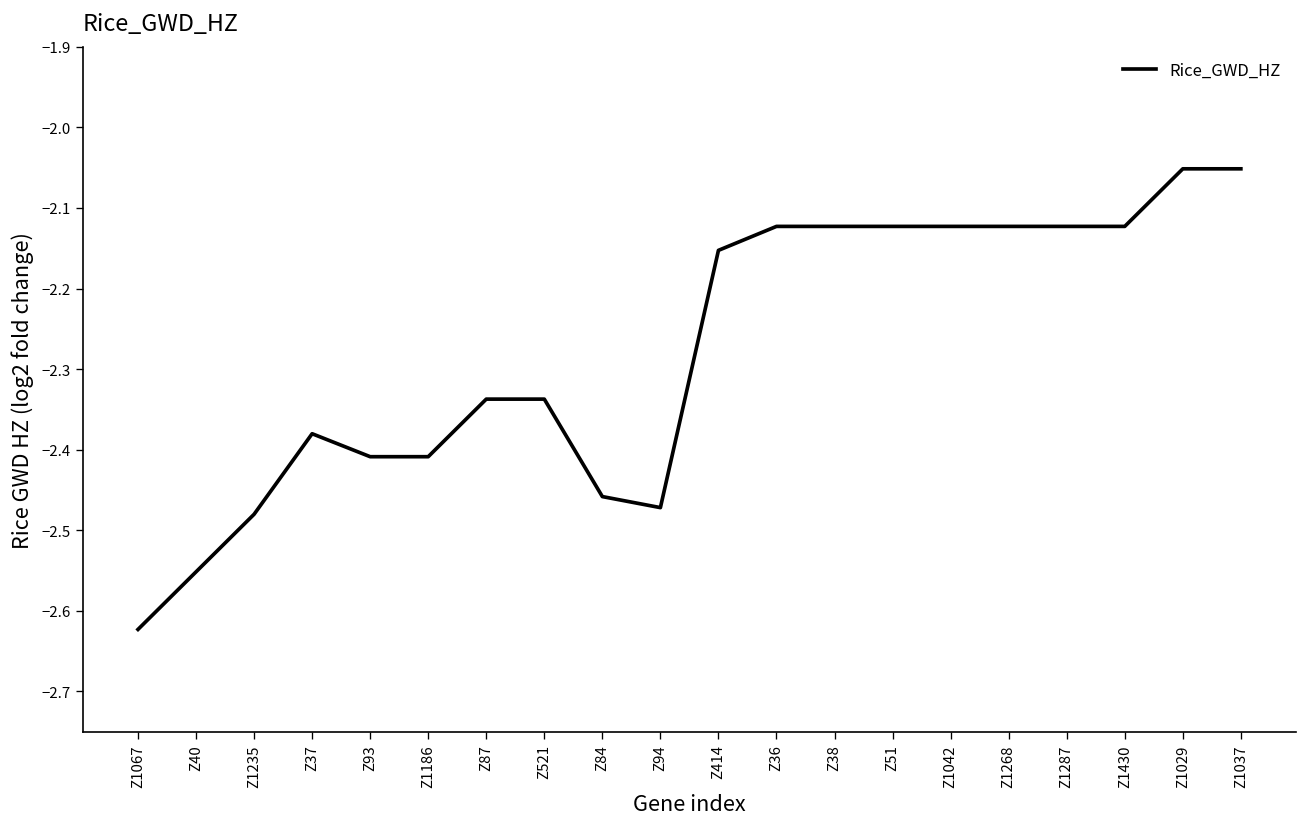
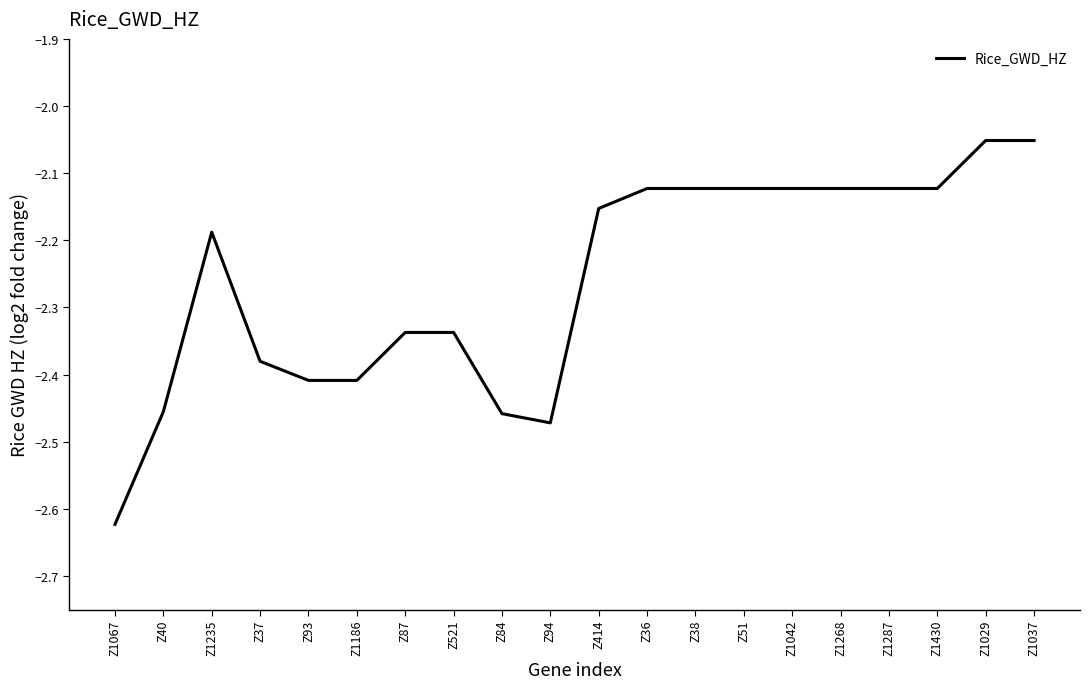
Z40: -2.55 -> -2.46
Z1235: -2.48 -> -2.19
